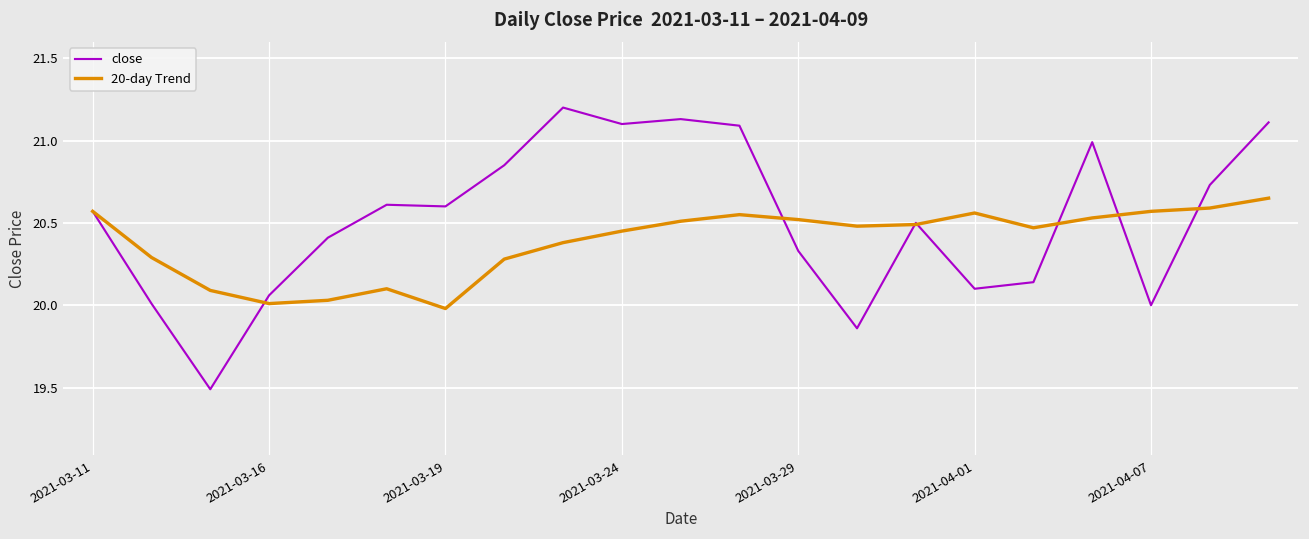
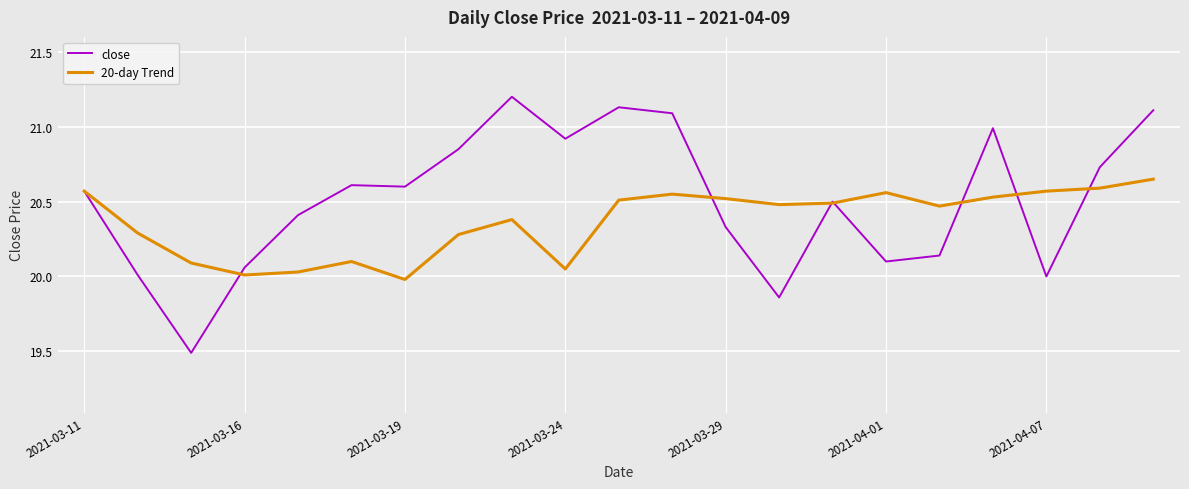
close, 2021-03-24: 21.10 -> 20.92
20-day Trend, 2021-03-24: 20.45 -> 20.05
